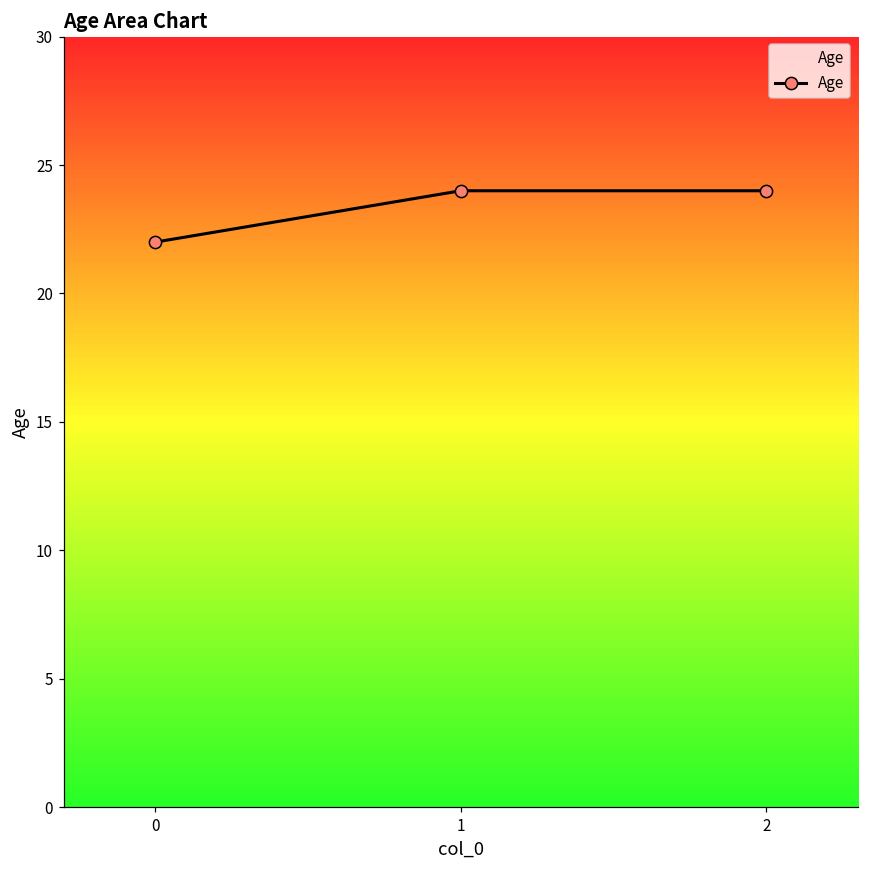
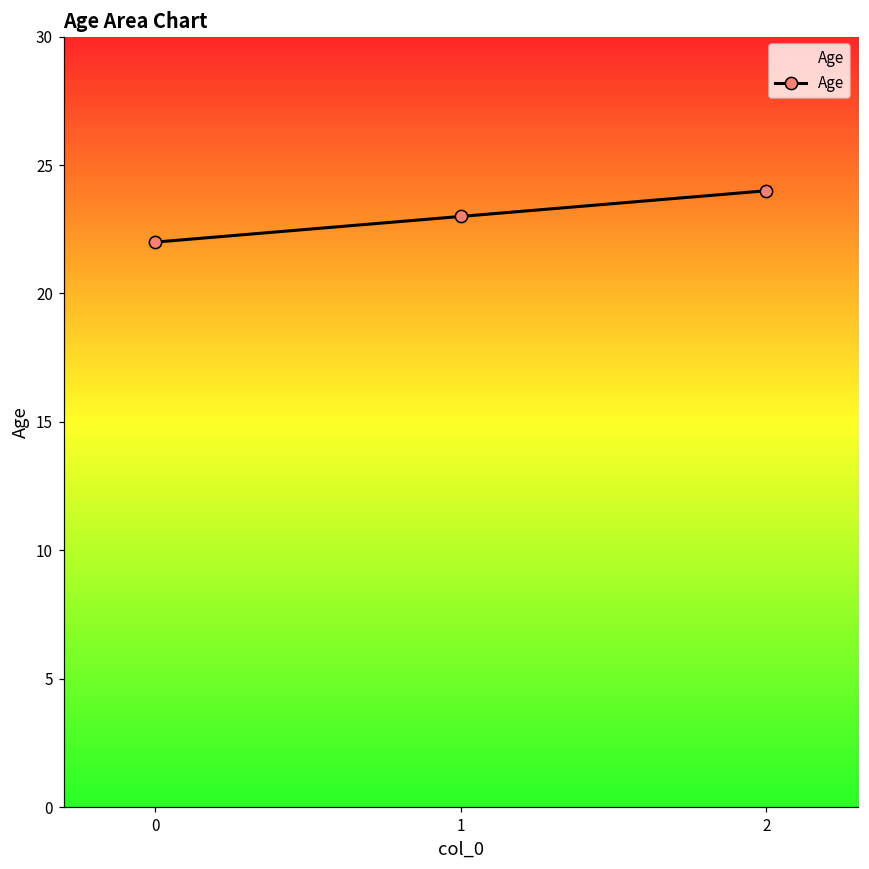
1: 24 -> 23
